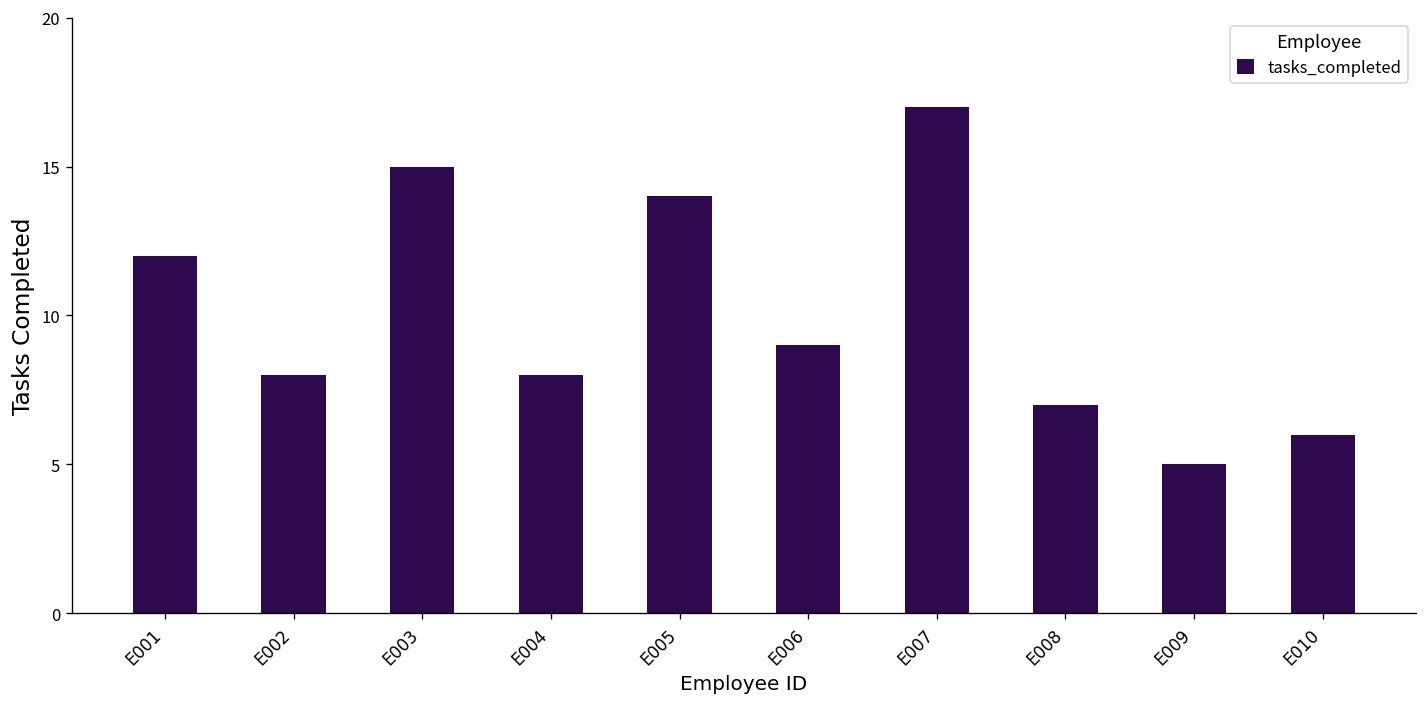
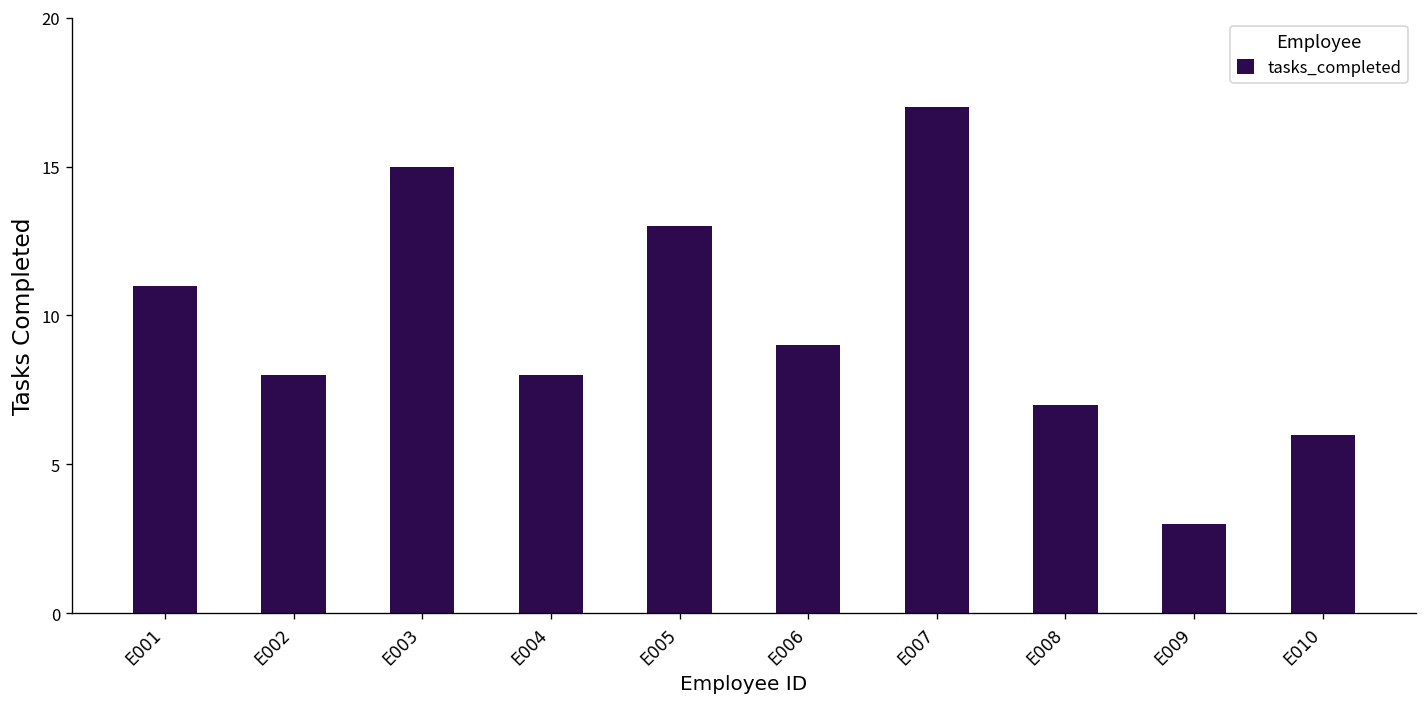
E001: 12 -> 11
E005: 14 -> 13
E009: 5 -> 3
